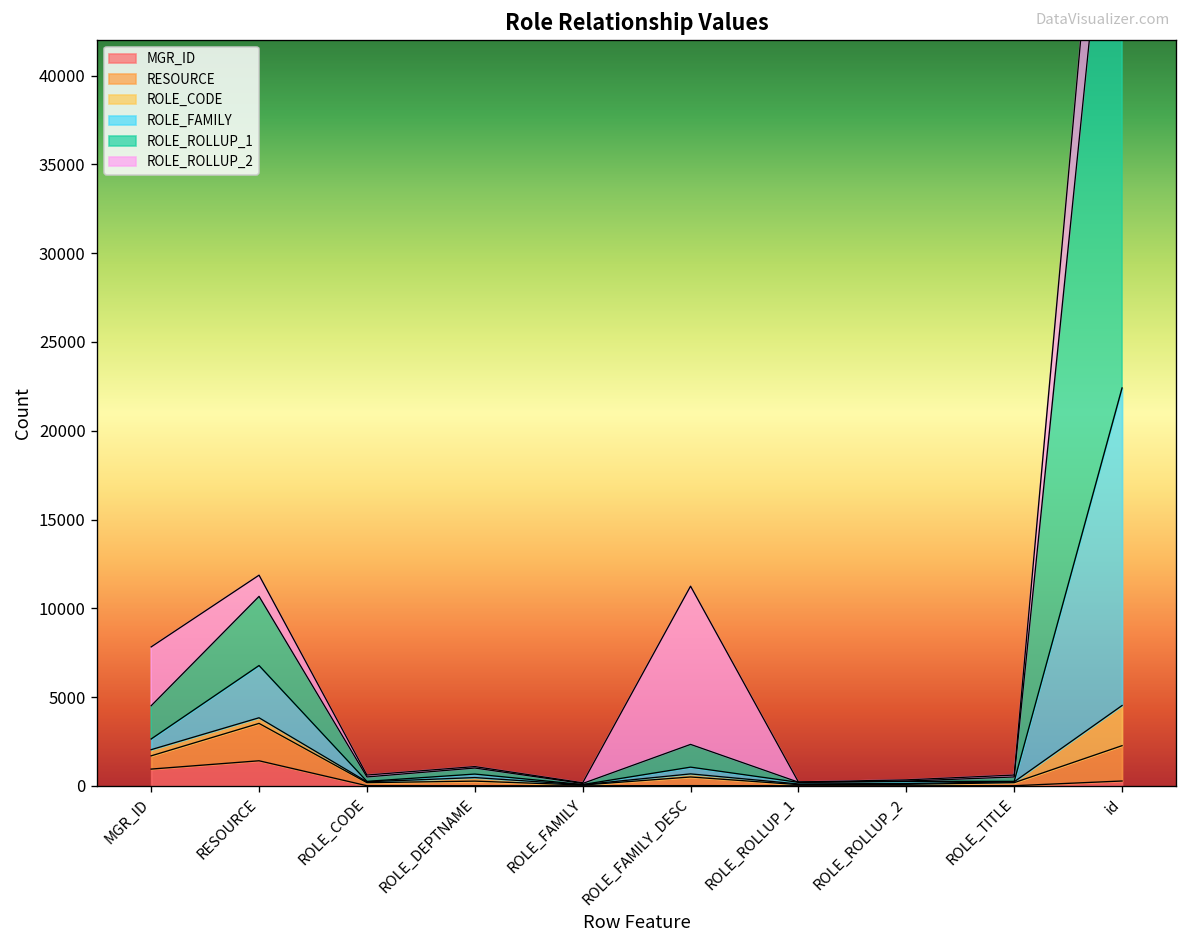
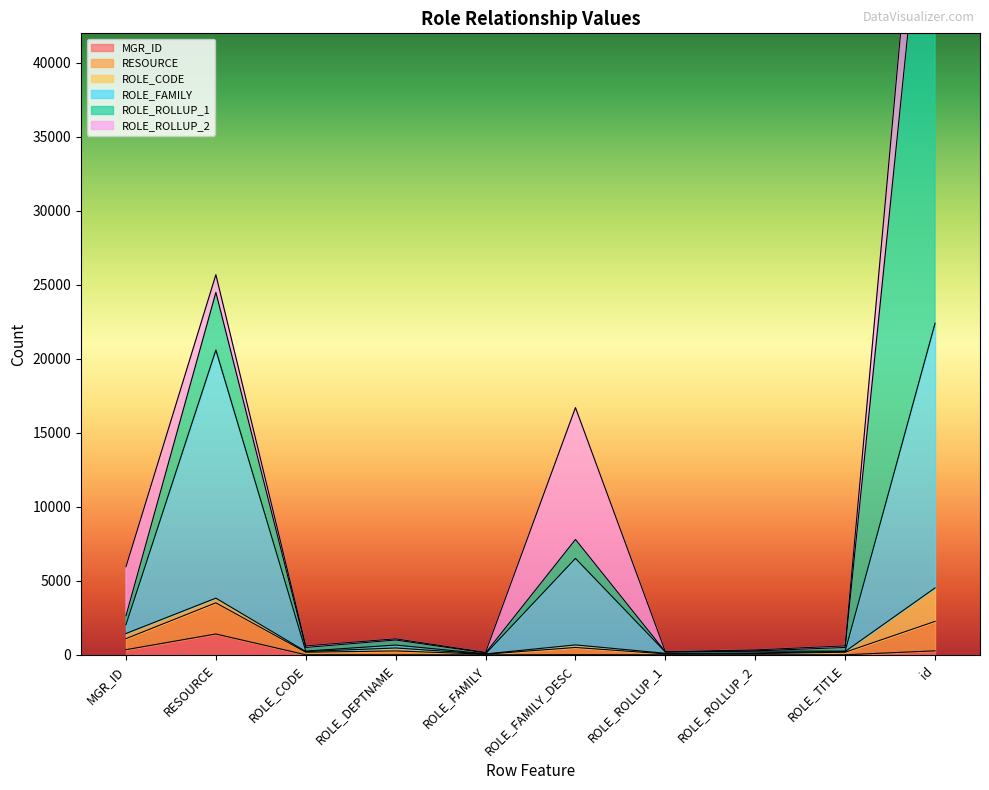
MGR_ID, MGR_ID: 900 -> 400
ROLE_ROLLUP_1, MGR_ID: 1900 -> 600
ROLE_FAMILY, RESOURCE: 2900 -> 16800
ROLE_FAMILY, ROLE_FAMILY_DESC: 400 -> 5800
